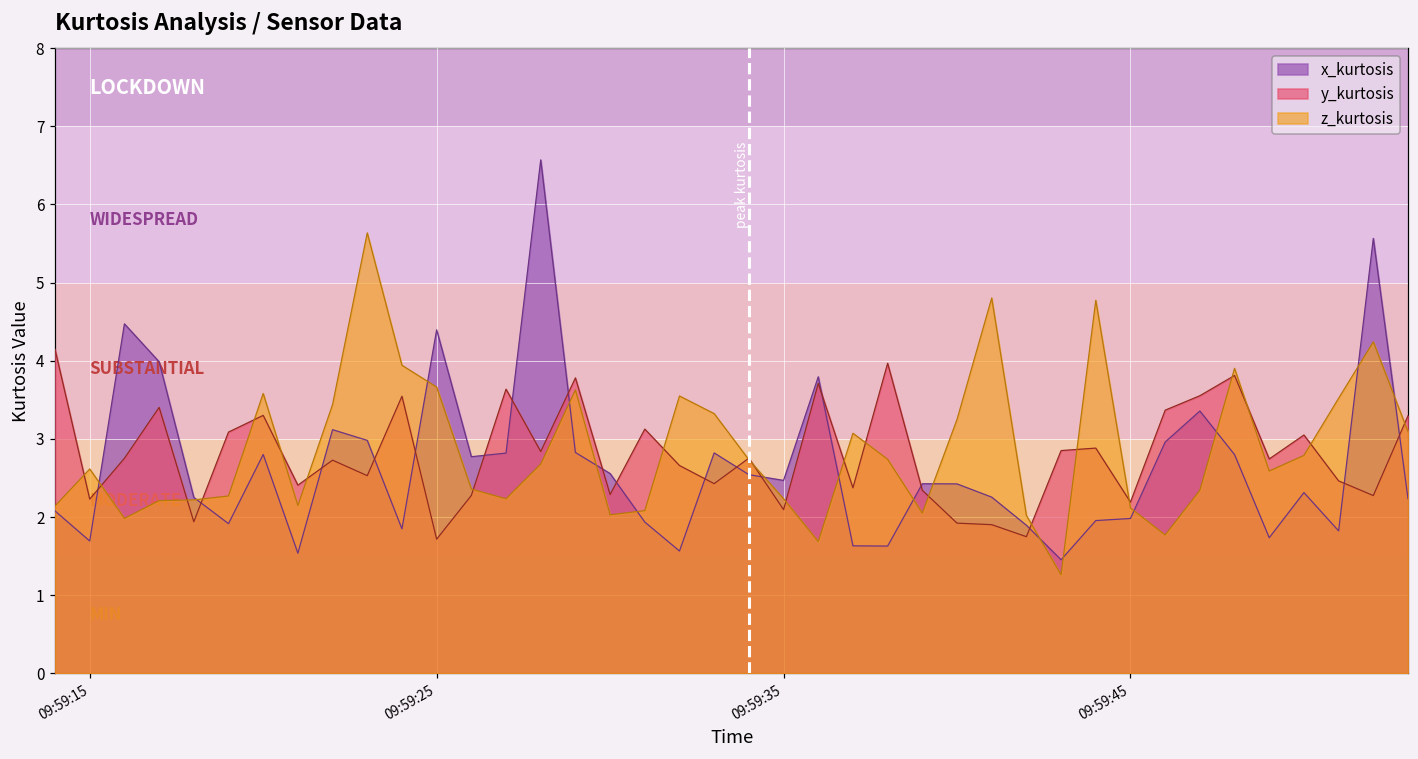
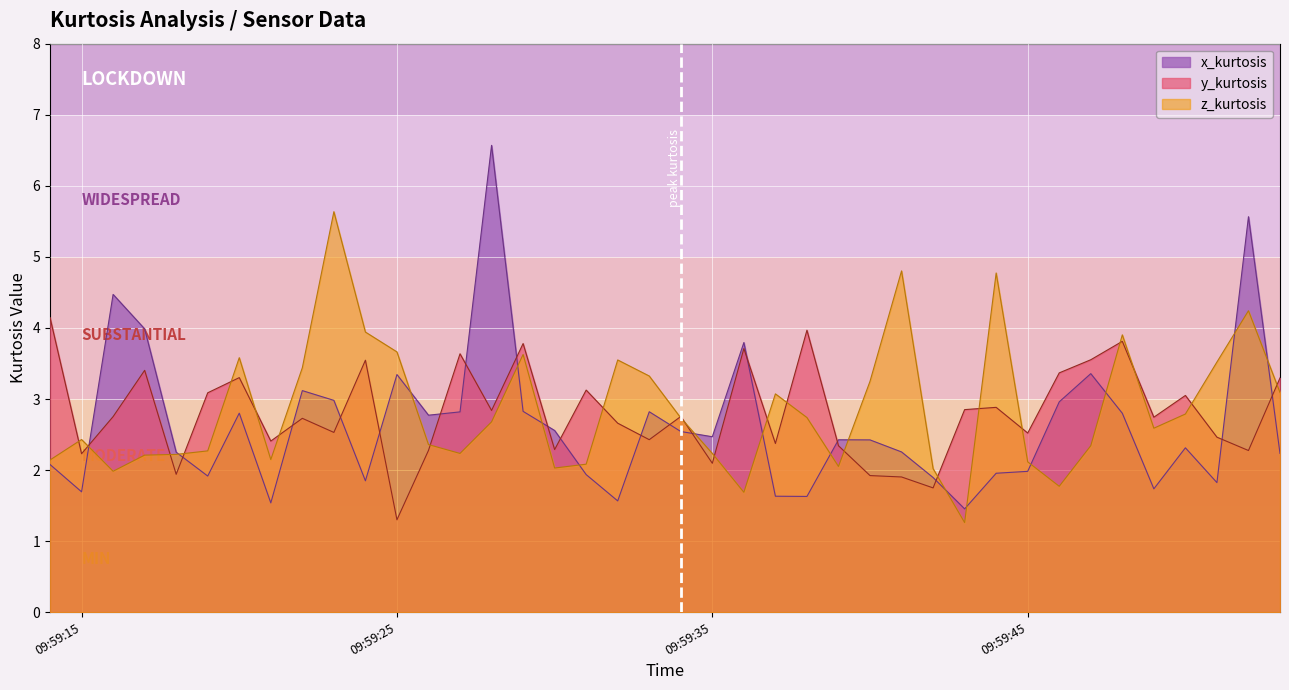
z_kurtosis, 09:59:15: 2.6 -> 2.4
x_kurtosis, 09:59:25: 4.4 -> 3.3
y_kurtosis, 09:59:25: 1.7 -> 1.3
y_kurtosis, 09:59:45: 2.2 -> 2.5
